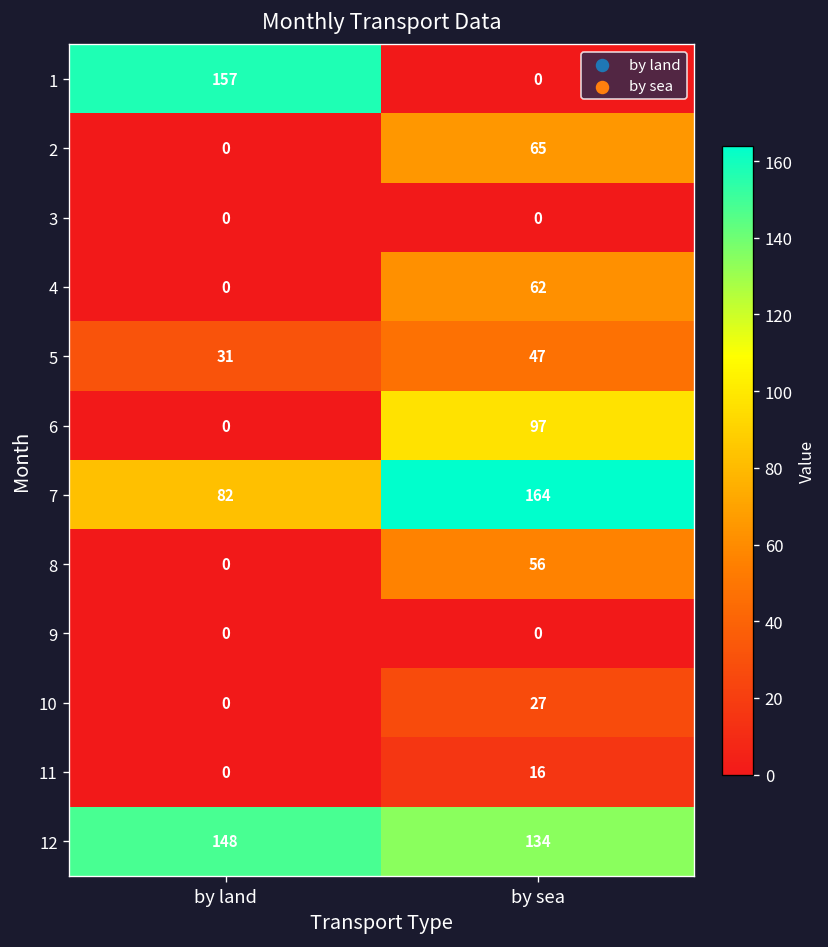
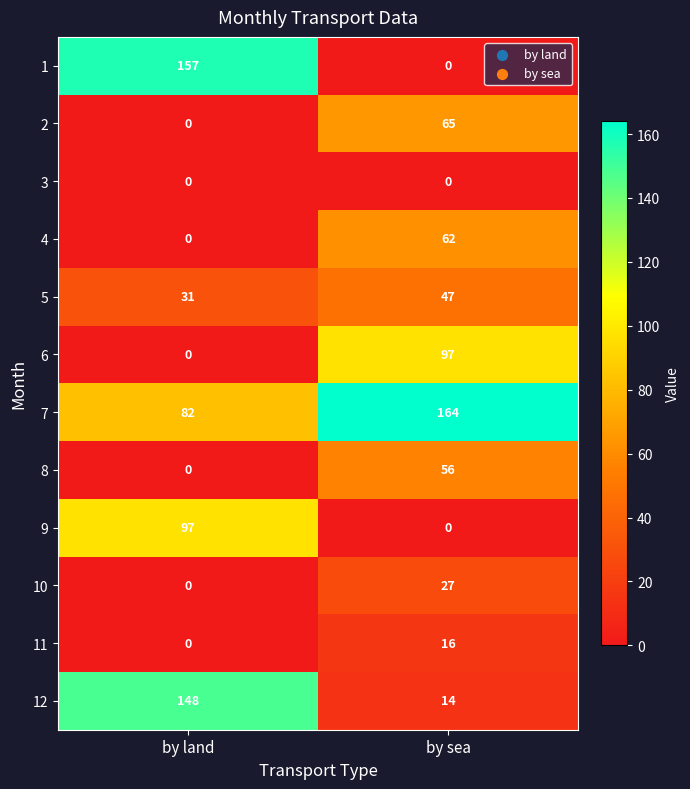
9, by land: 0 -> 97
12, by sea: 134 -> 14
